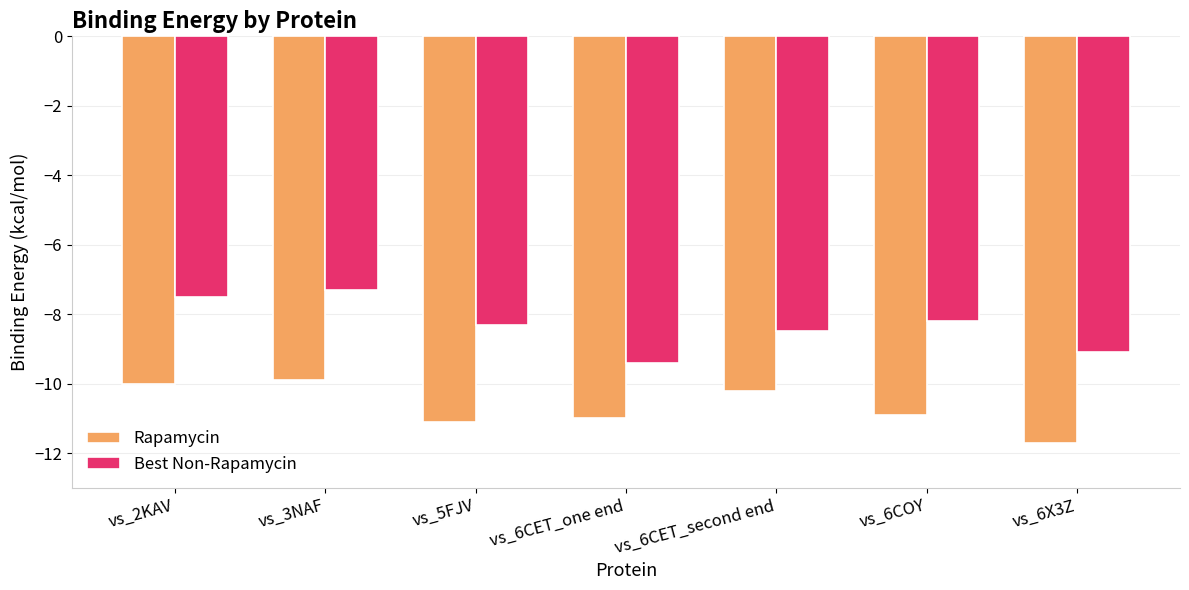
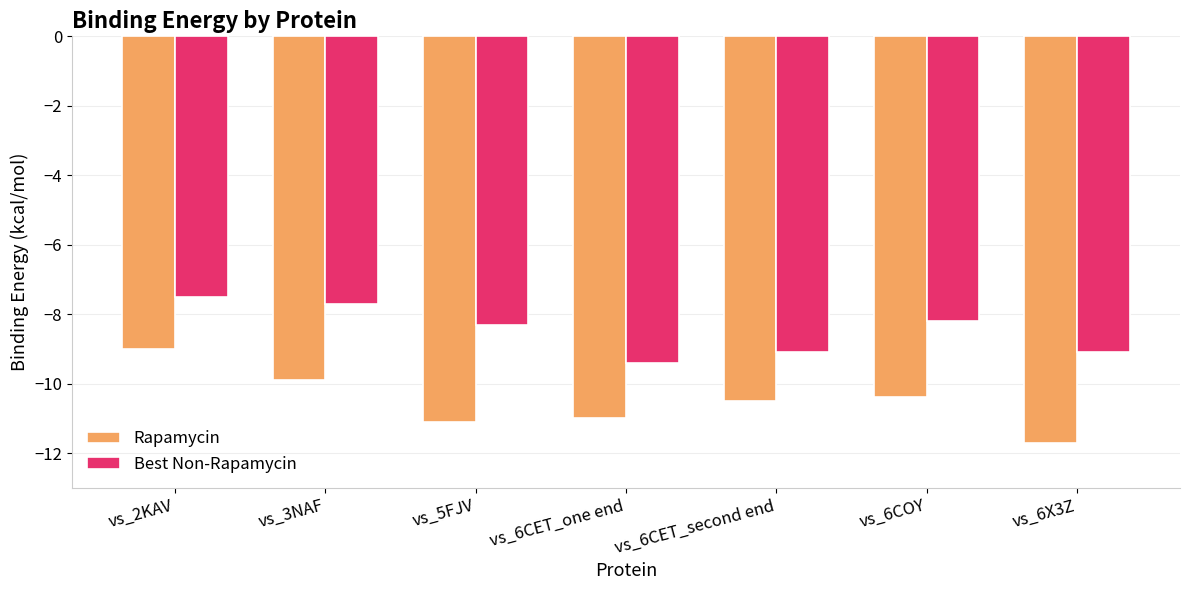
Rapamycin, vs_2KAV: -10 -> -9
Best Non-Rapamycin, vs_3NAF: -7.3 -> -7.7
Rapamycin, vs_6CET_second end: -10.2 -> -10.5
Best Non-Rapamycin, vs_6CET_second end: -8.5 -> -9.1
Rapamycin, vs_6COY: -10.9 -> -10.4
